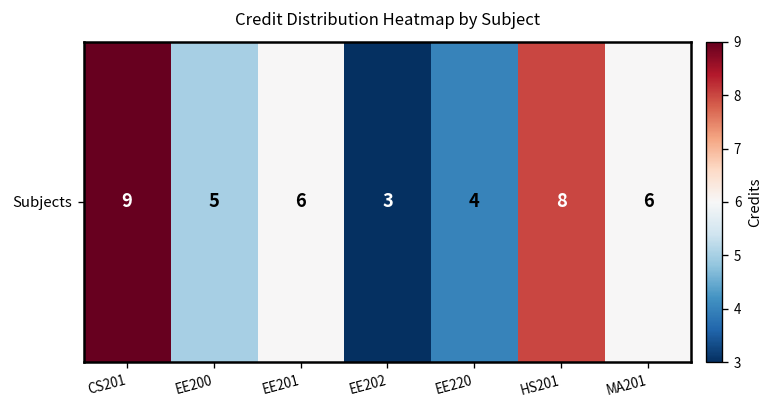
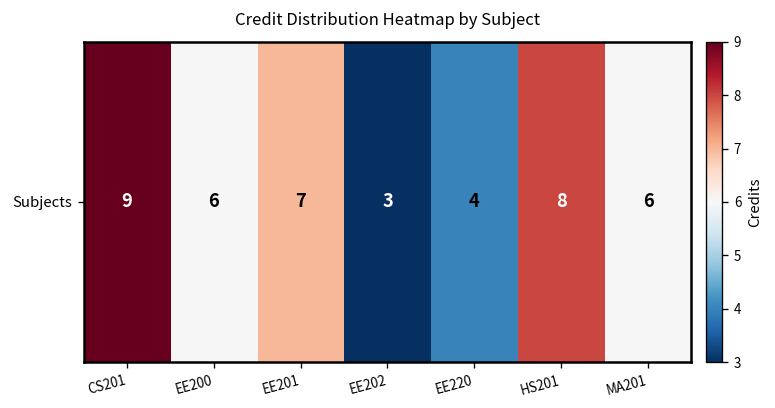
Subjects, EE200: 5 -> 6
Subjects, EE201: 6 -> 7
